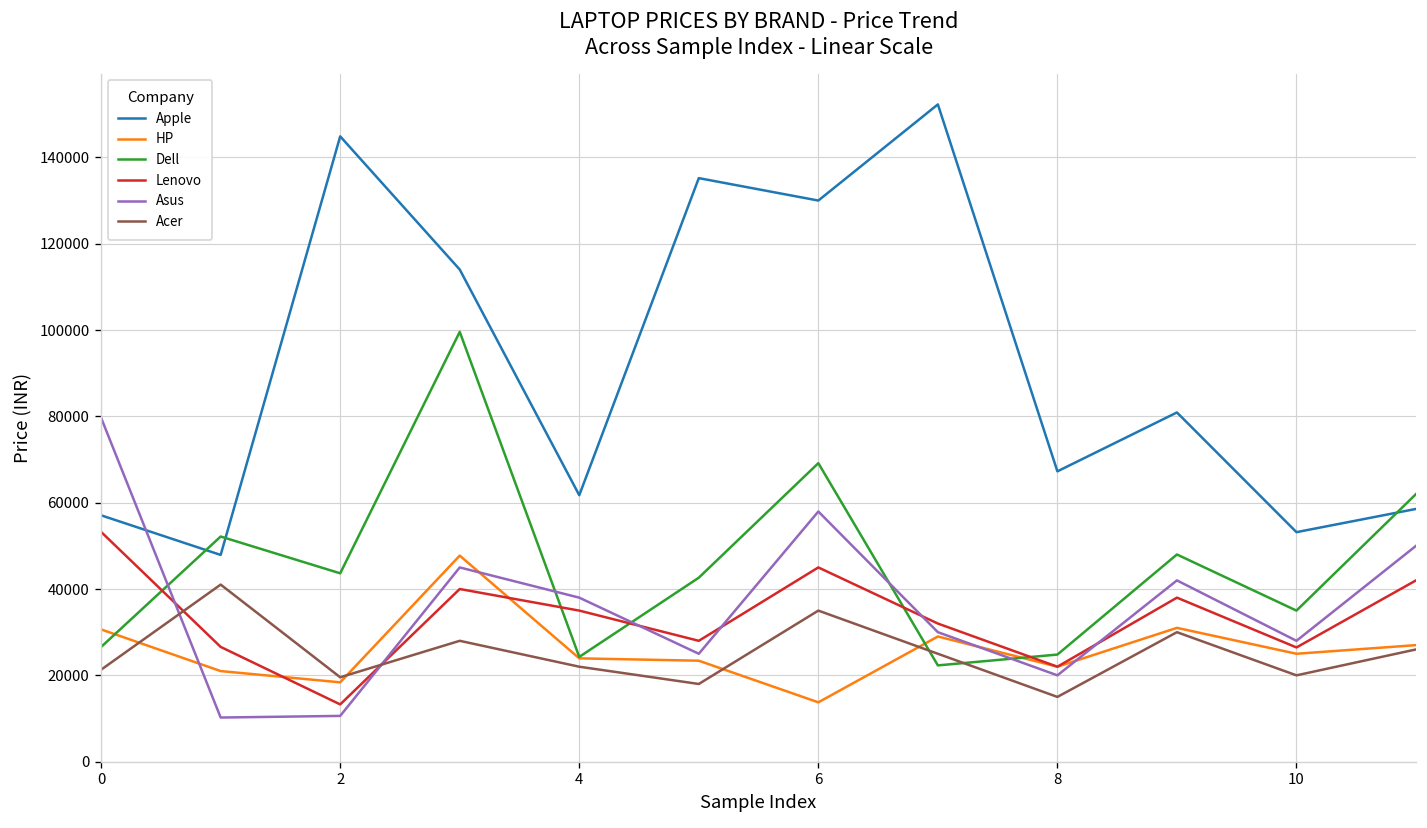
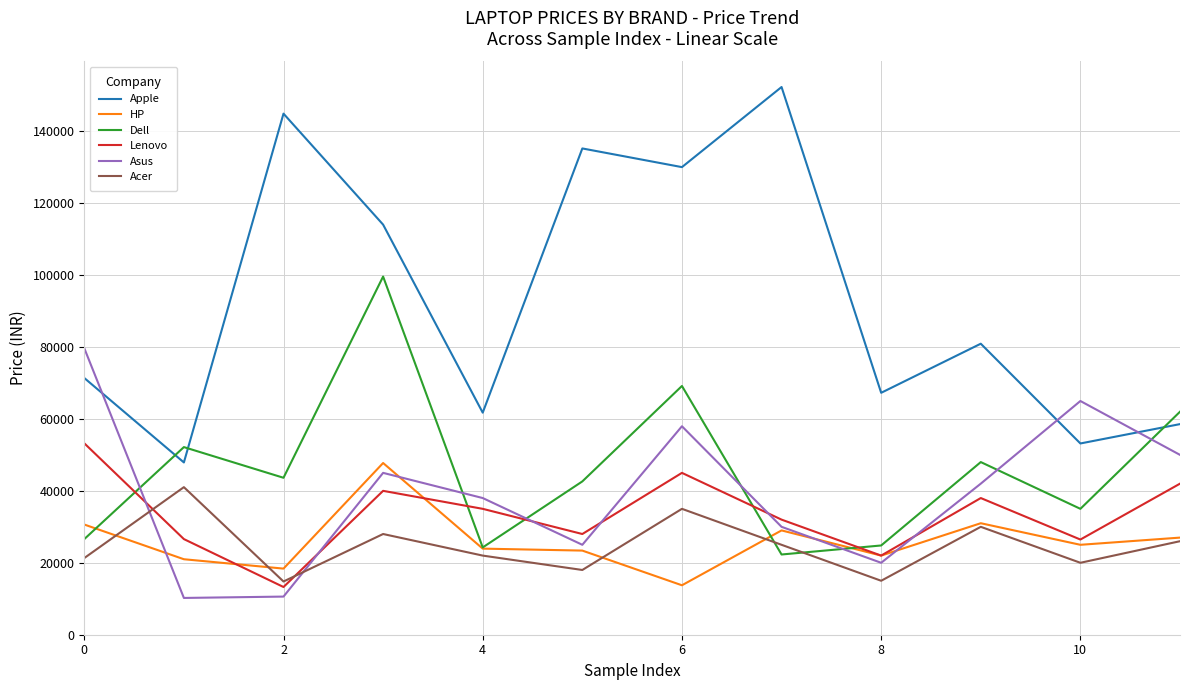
Apple, 0: 57000 -> 71000
Acer, 2: 20000 -> 15000
Asus, 10: 28000 -> 65000
